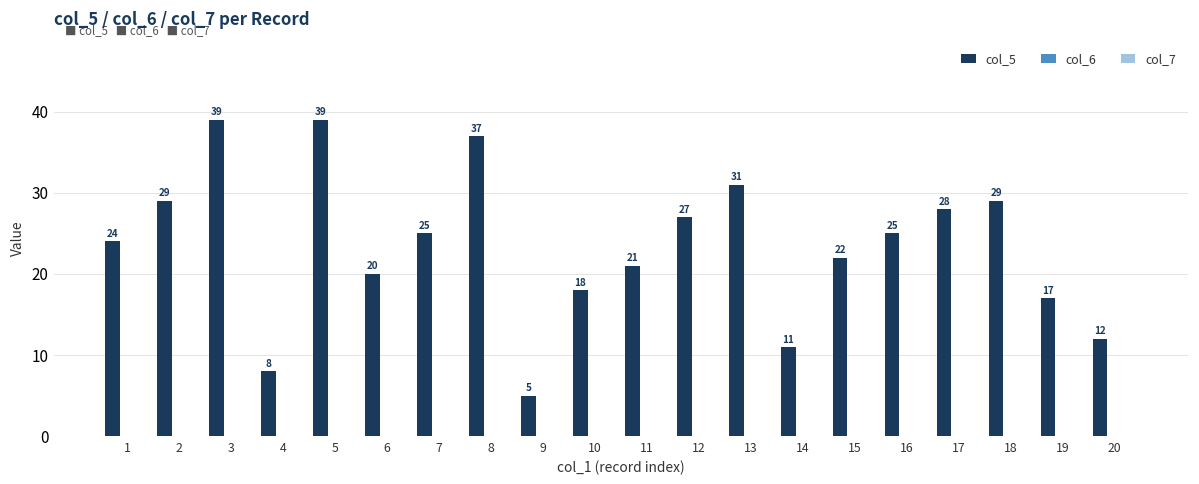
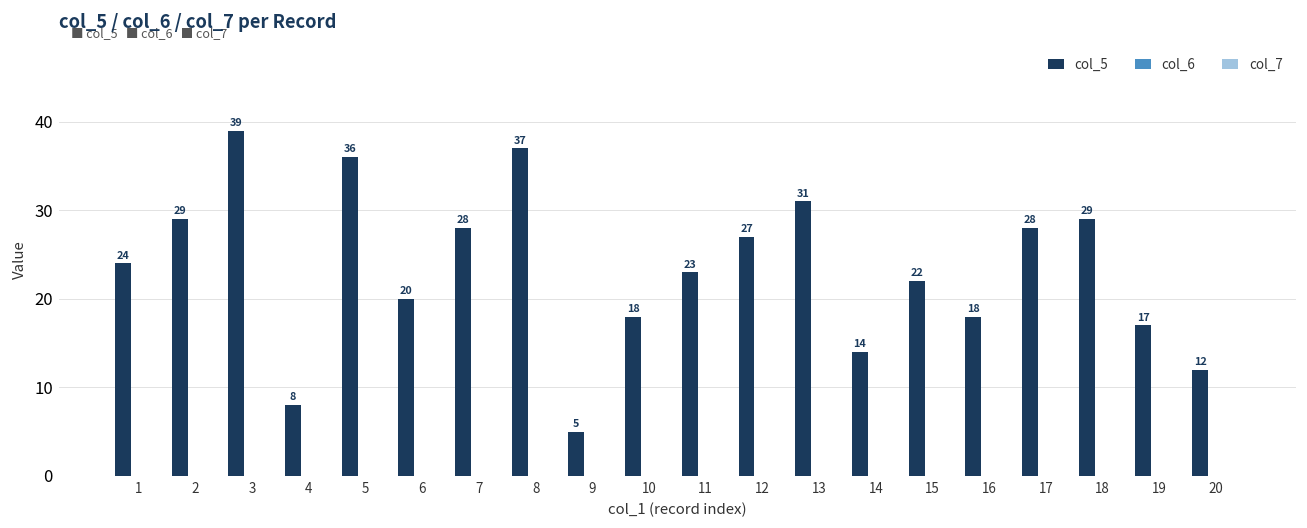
col_5, 5: 39 -> 36
col_5, 7: 25 -> 28
col_5, 11: 21 -> 23
col_5, 14: 11 -> 14
col_5, 16: 25 -> 18
